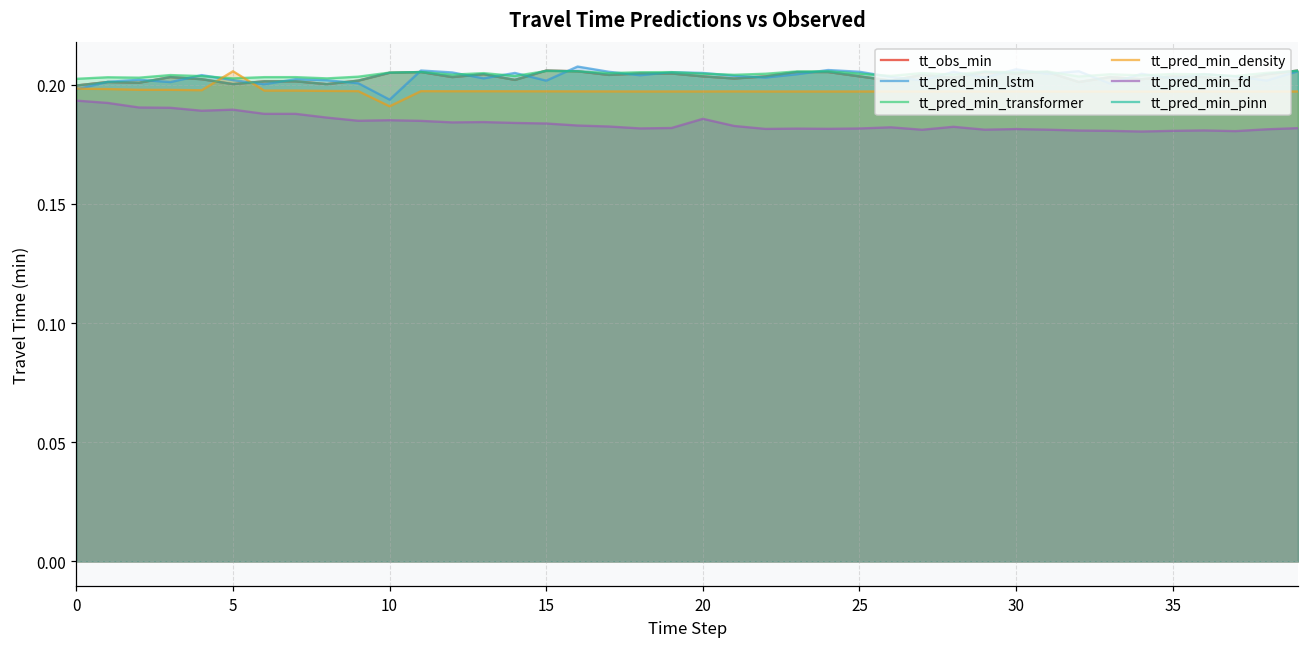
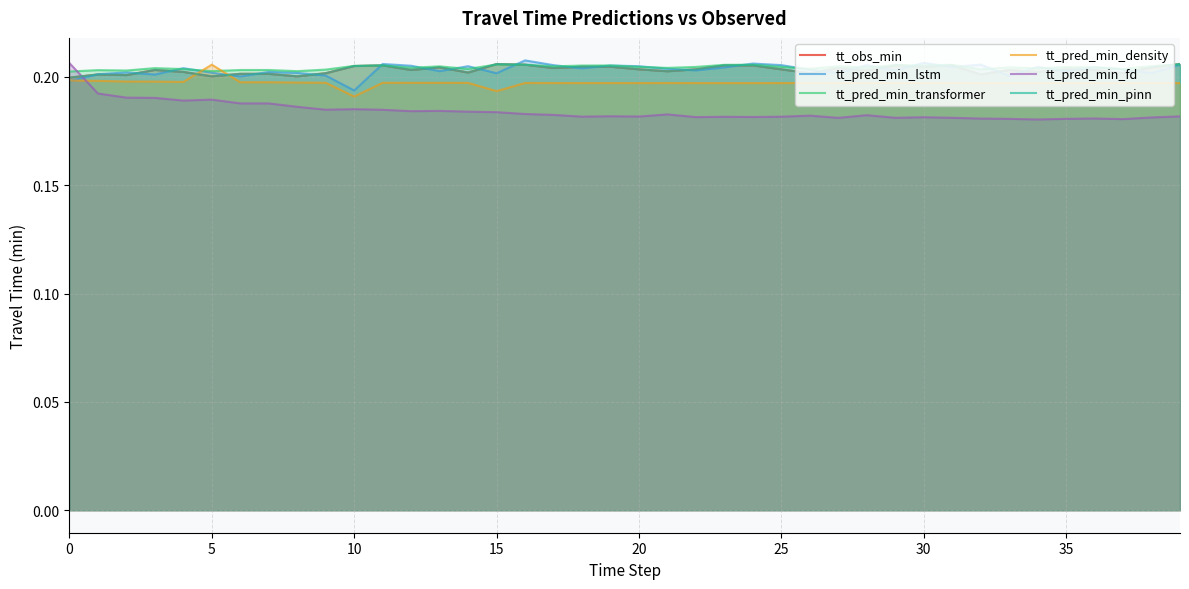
tt_pred_min_fd, 0: 0.193 -> 0.206
tt_pred_min_density, 15: 0.197 -> 0.193
tt_pred_min_fd, 20: 0.186 -> 0.182
